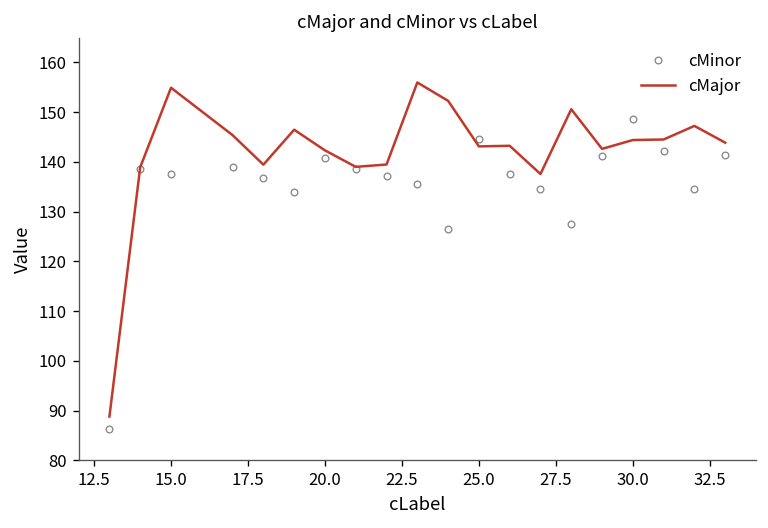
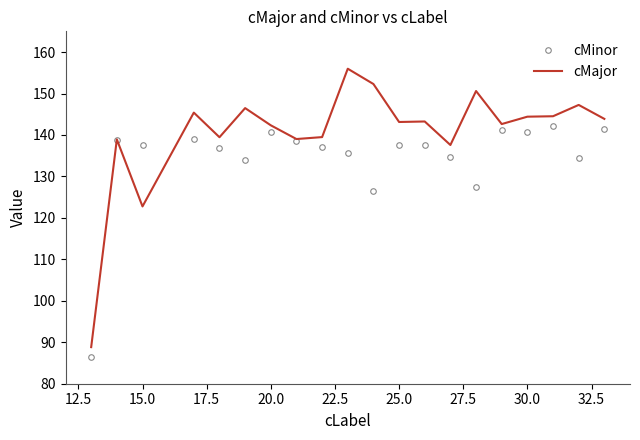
cMajor, 15.0: 155 -> 123
cMinor, 25.0: 145 -> 137
cMinor, 30.0: 149 -> 141
